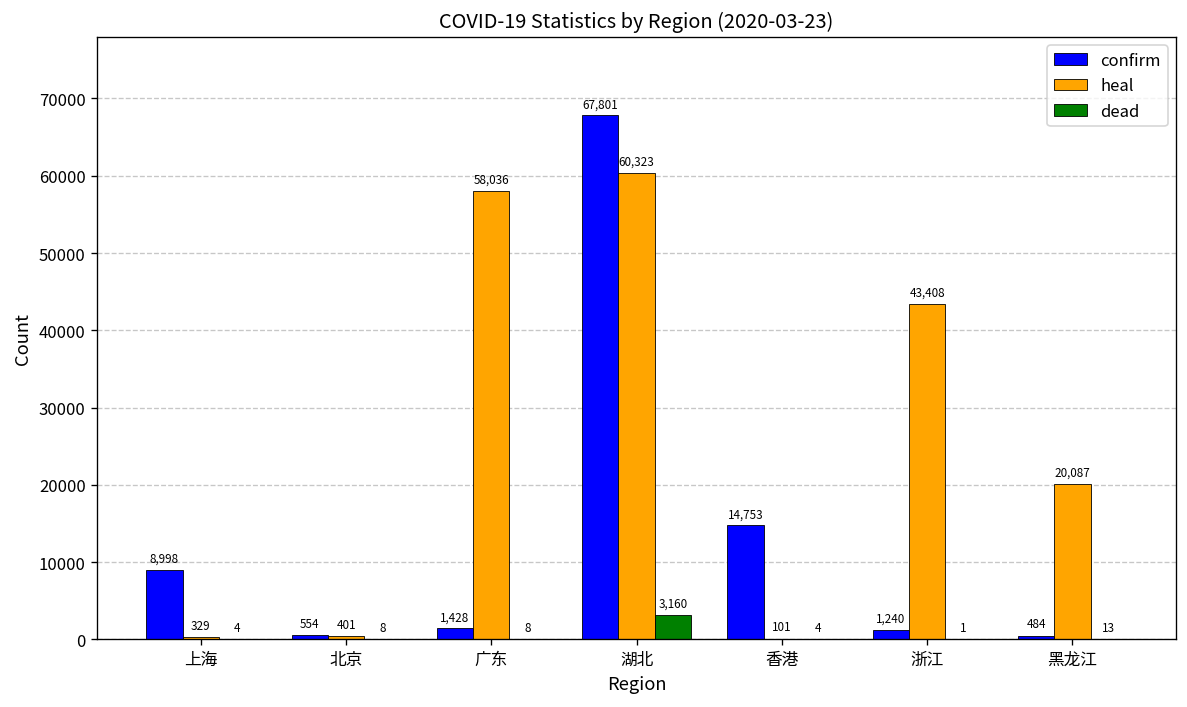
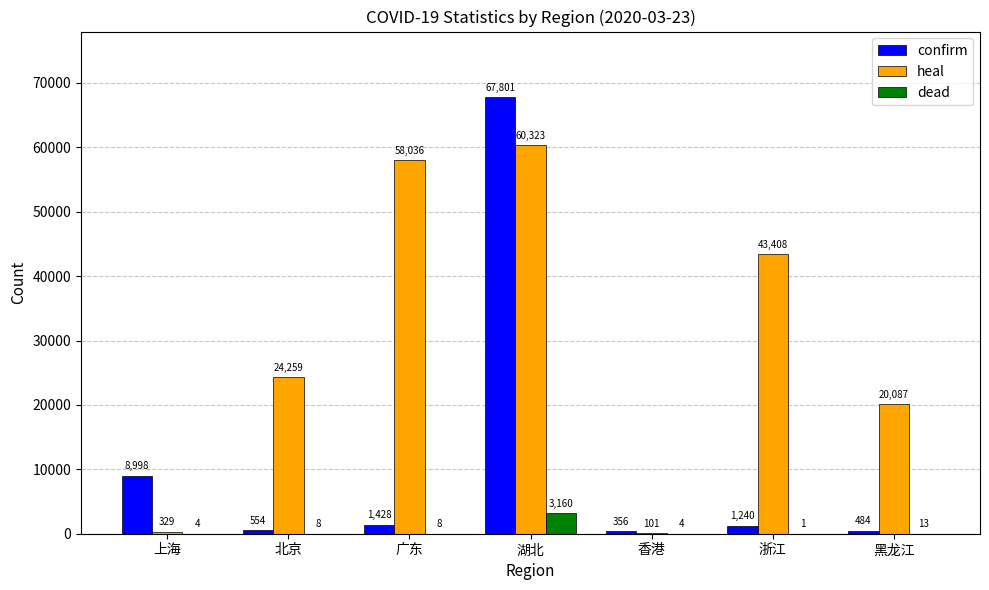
heal, 北京: 401 -> 24,259
confirm, 香港: 14,753 -> 356
